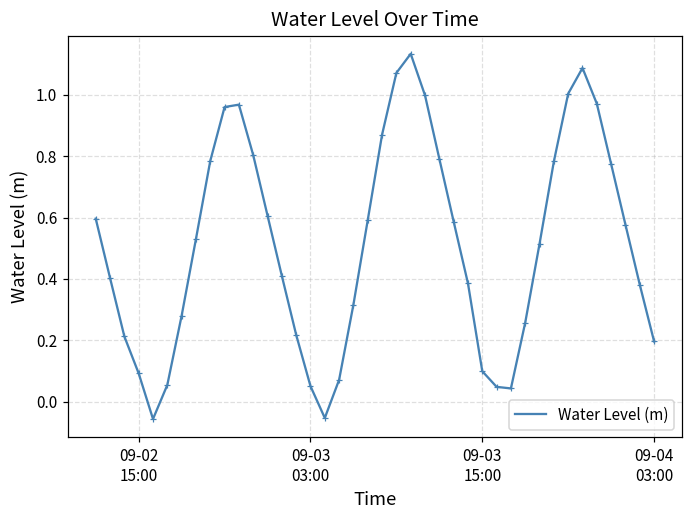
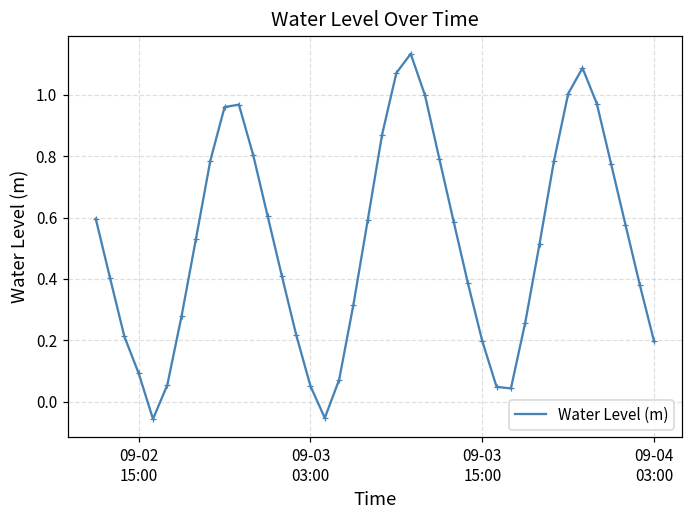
09-03 15:00: 0.10 -> 0.20
